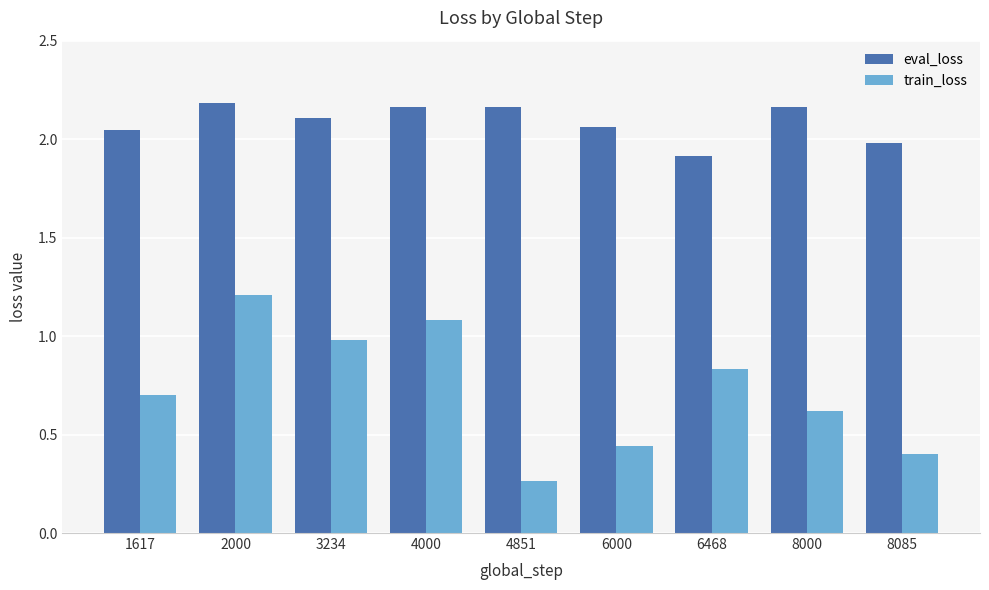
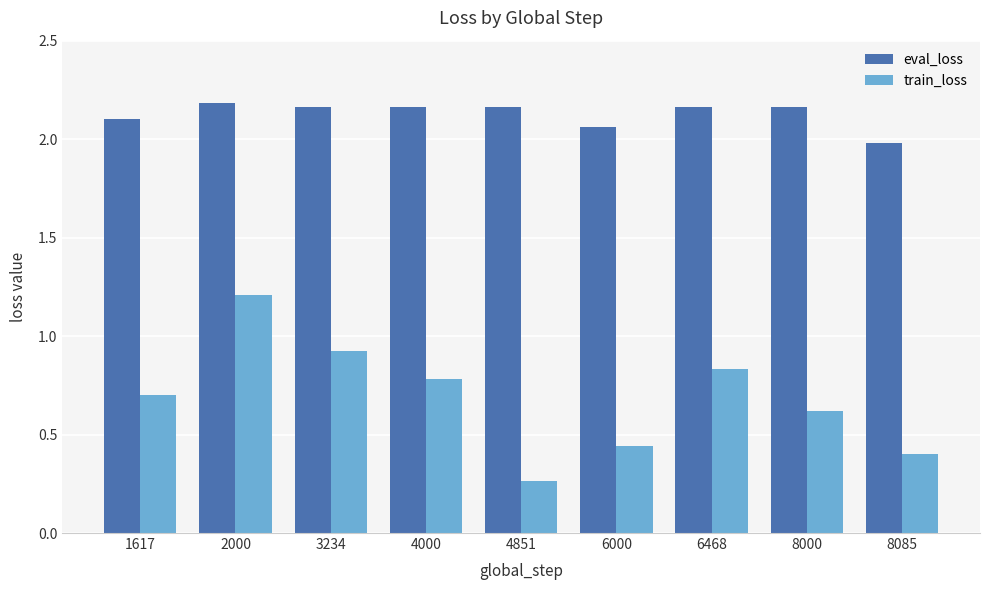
eval_loss, 1617: 2.05 -> 2.10
eval_loss, 3234: 2.11 -> 2.16
train_loss, 3234: 0.98 -> 0.92
train_loss, 4000: 1.08 -> 0.78
eval_loss, 6468: 1.91 -> 2.16
